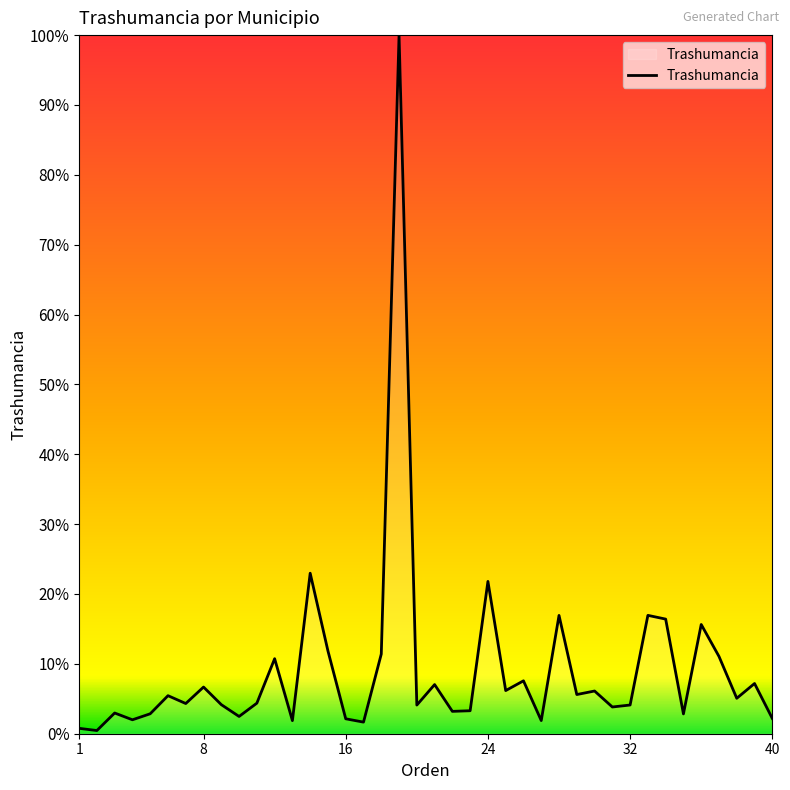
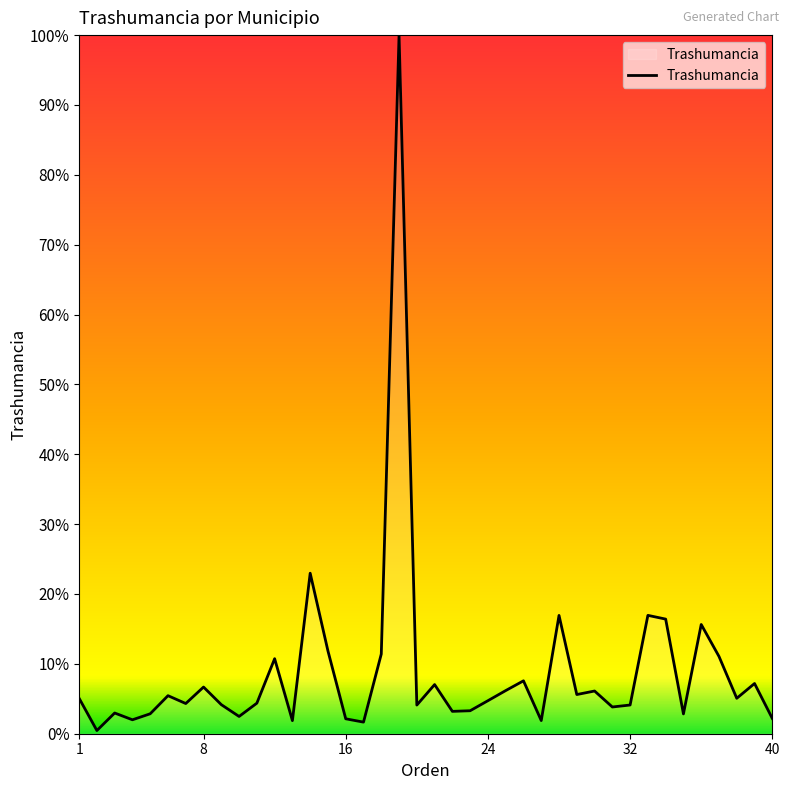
1: 1% -> 5%
24: 22% -> 5%
